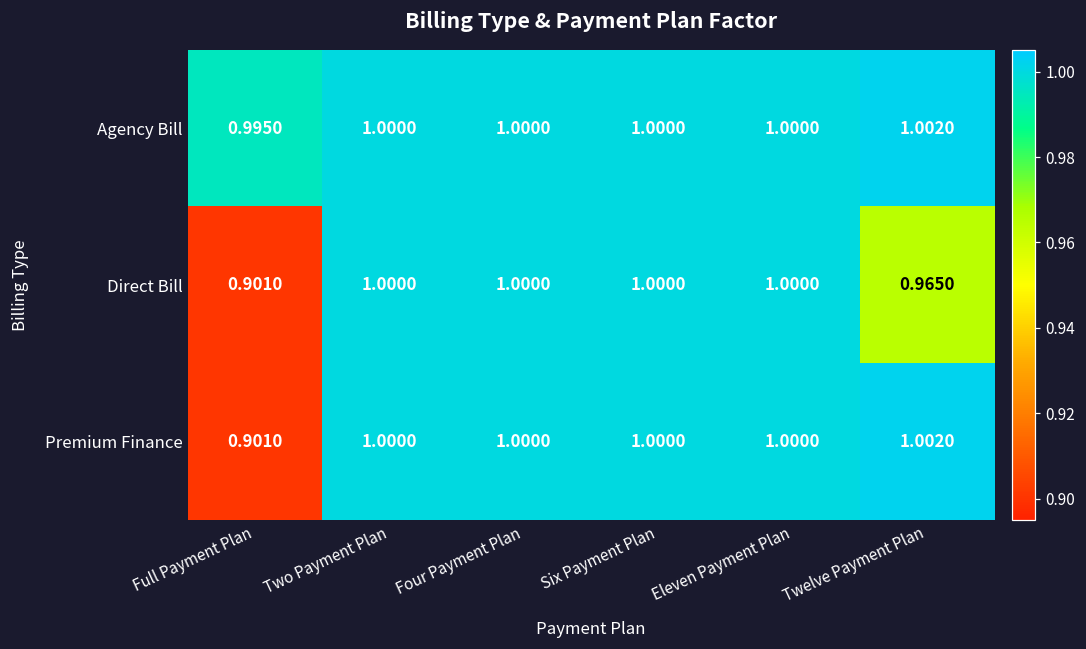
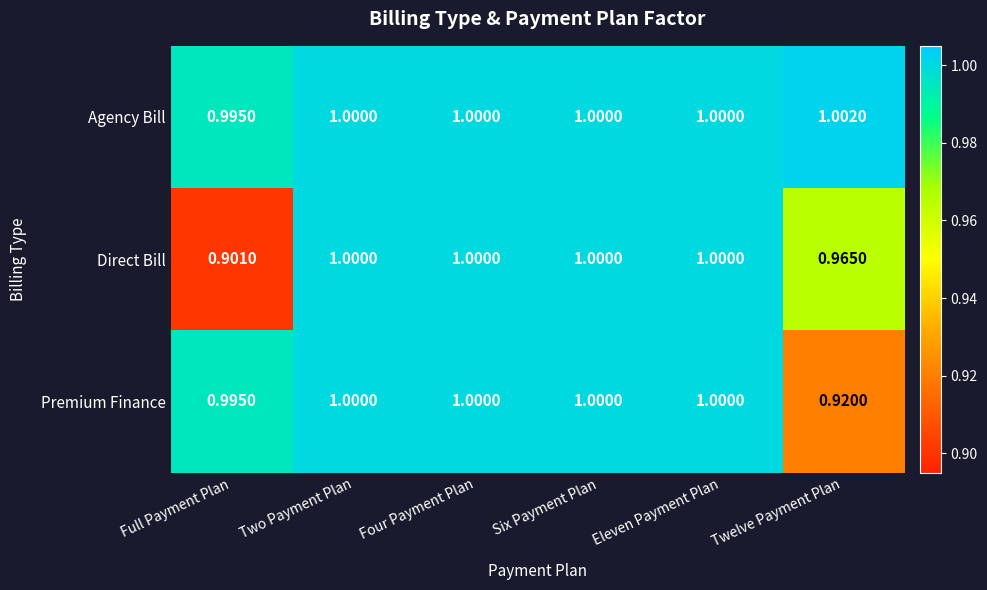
Premium Finance, Full Payment Plan: 0.9010 -> 0.9950
Premium Finance, Twelve Payment Plan: 1.0020 -> 0.9200
